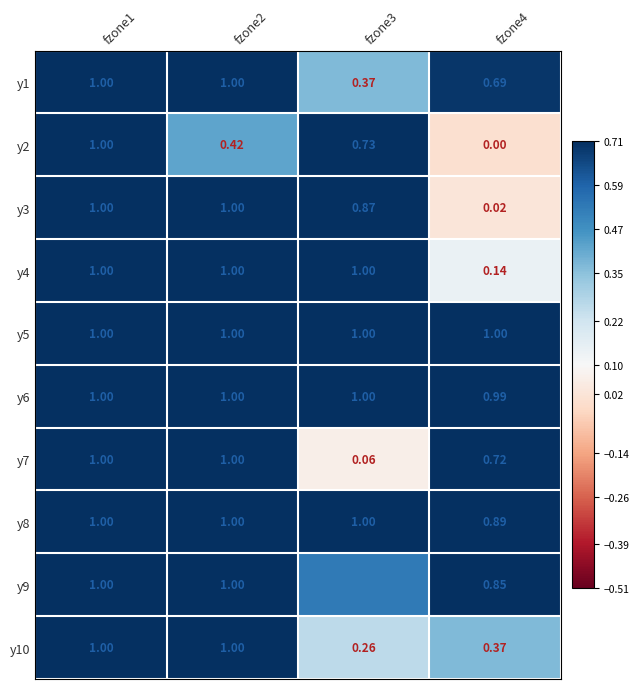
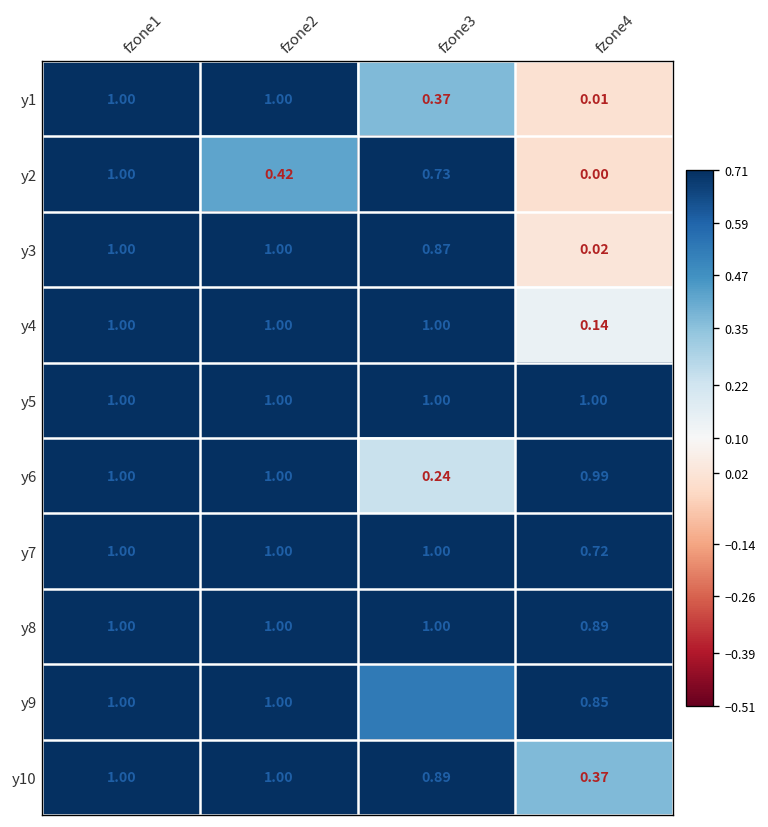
y1, fzone4: 0.69 -> 0.01
y6, fzone3: 1.00 -> 0.24
y7, fzone3: 0.06 -> 1.00
y10, fzone3: 0.26 -> 0.89
